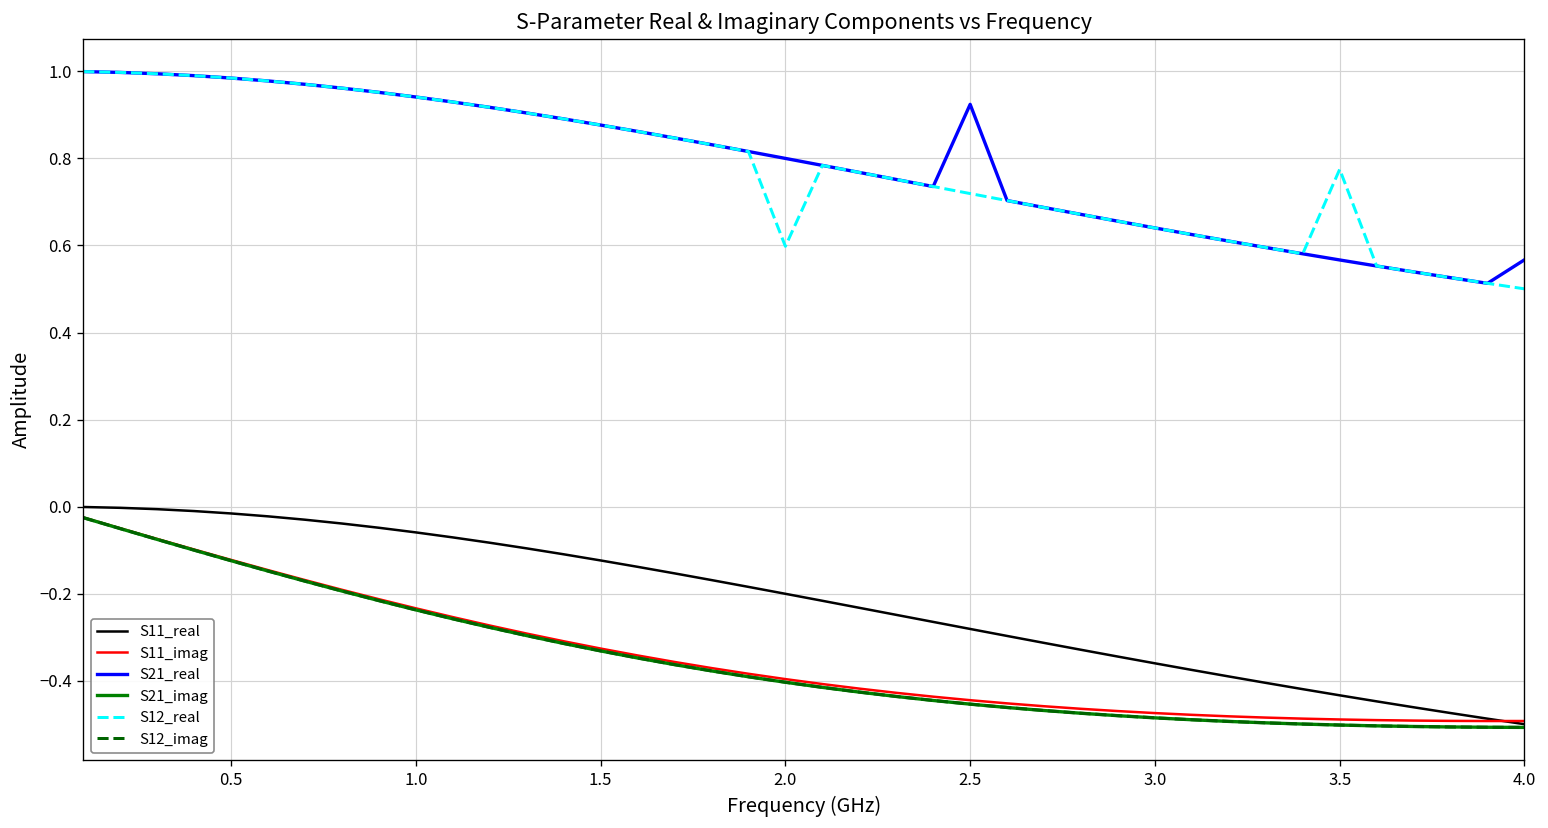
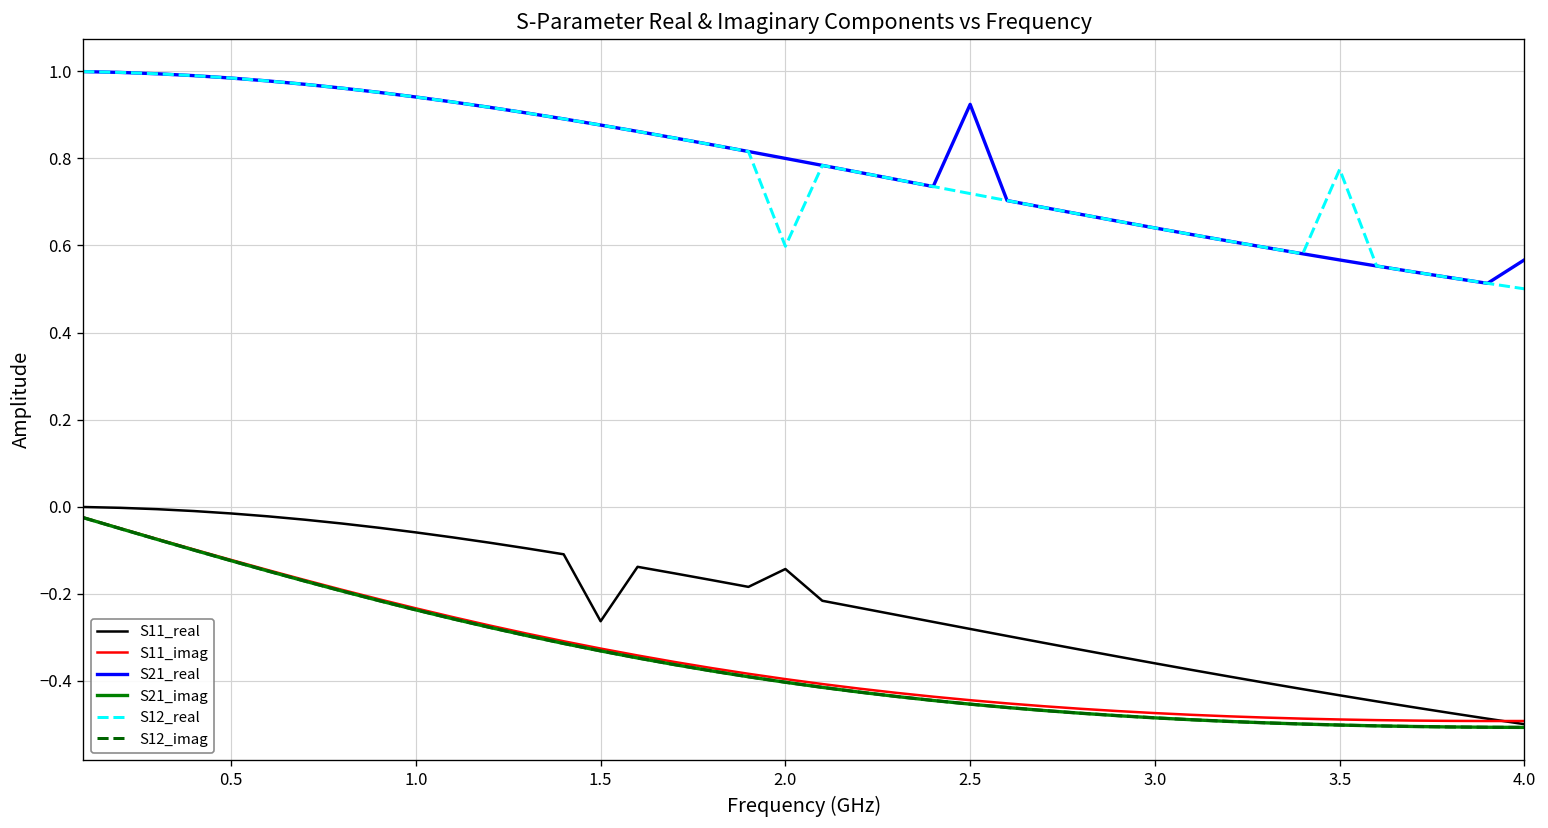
S11_real, 1.5: -0.12 -> -0.26
S11_real, 2.0: -0.20 -> -0.14
